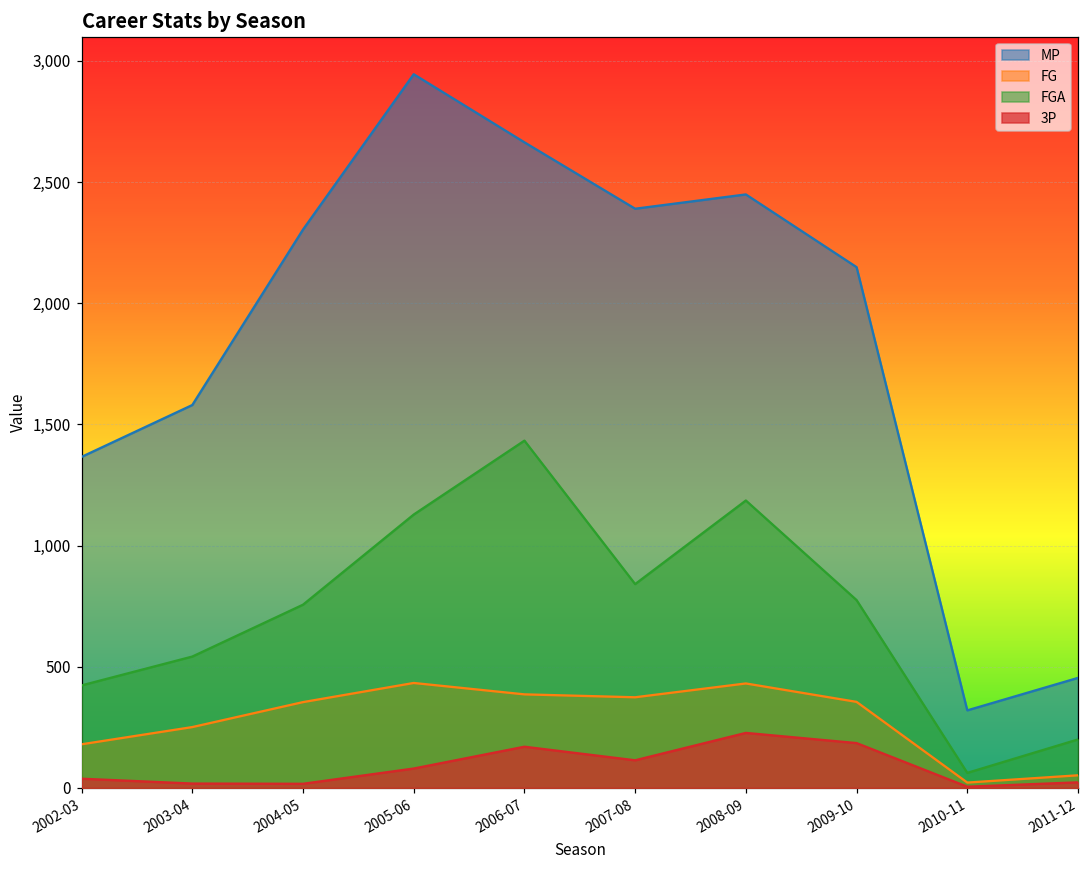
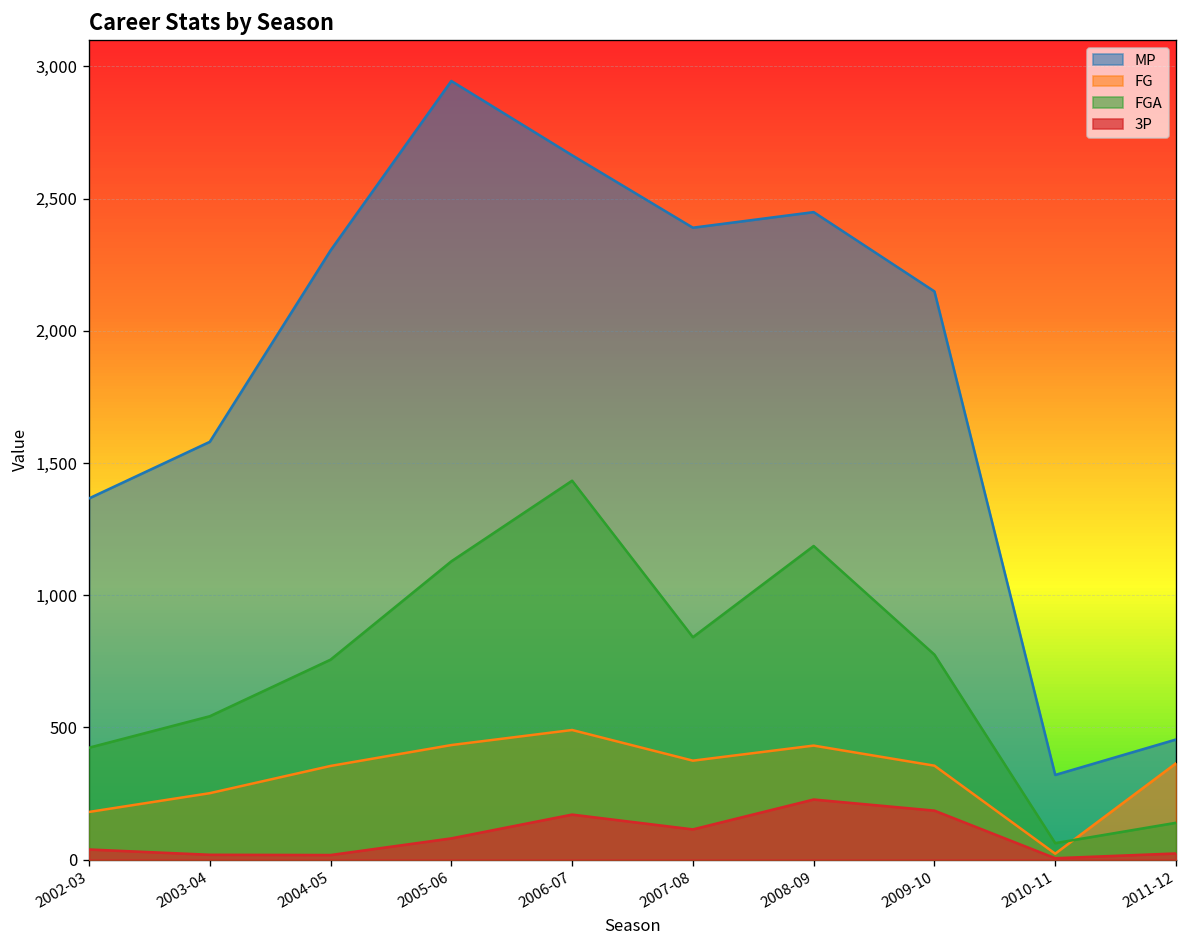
FG, 2006-07: 390 -> 490
FG, 2011-12: 50 -> 360
FGA, 2011-12: 200 -> 140
